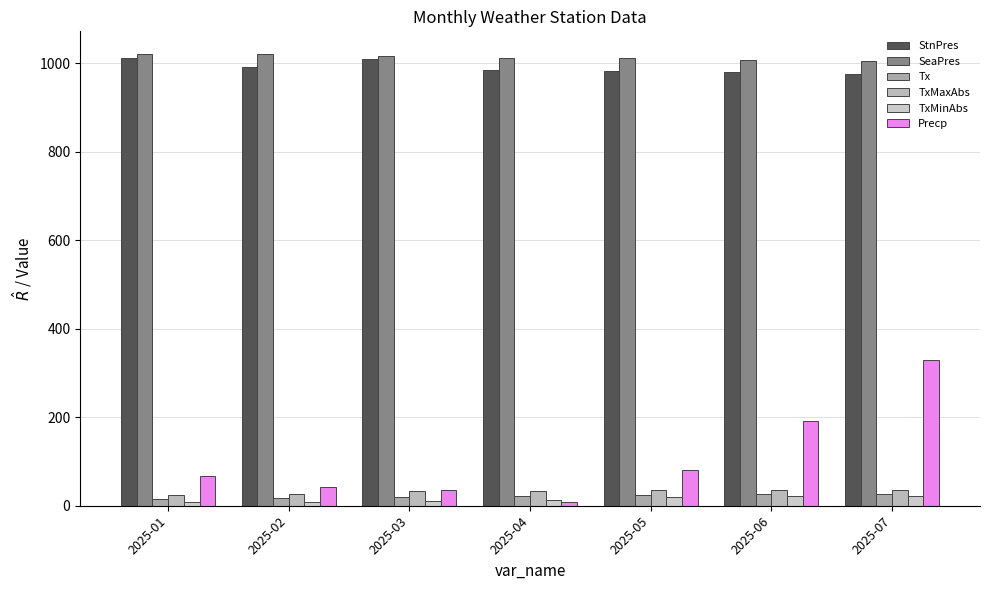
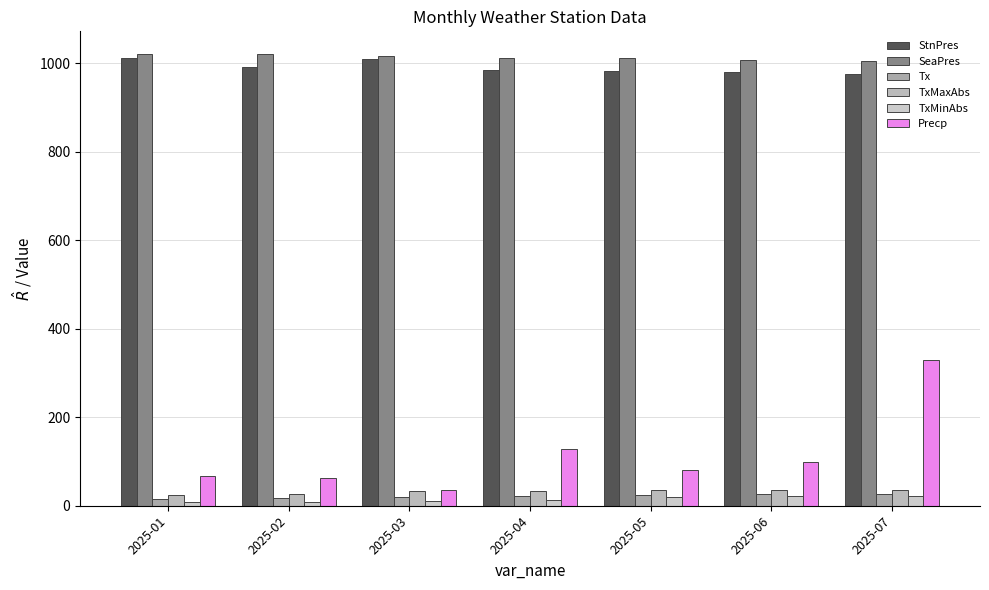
Precp, 2025-02: 40 -> 60
Precp, 2025-04: 10 -> 130
Precp, 2025-06: 190 -> 100
